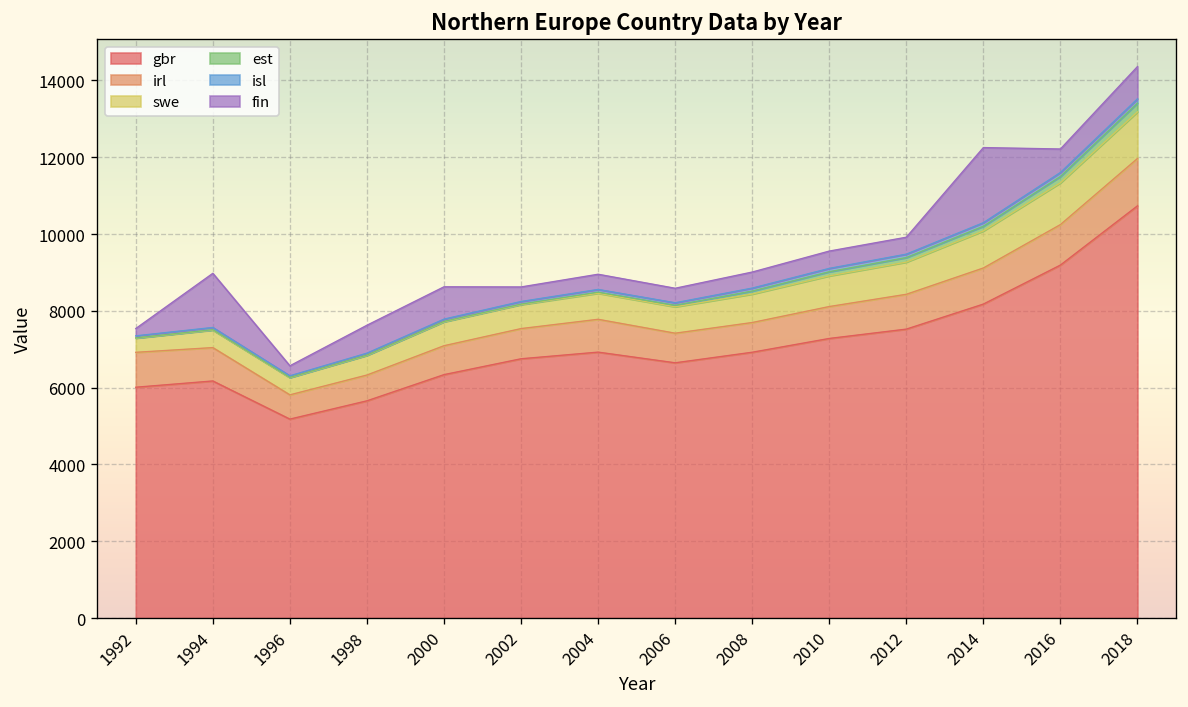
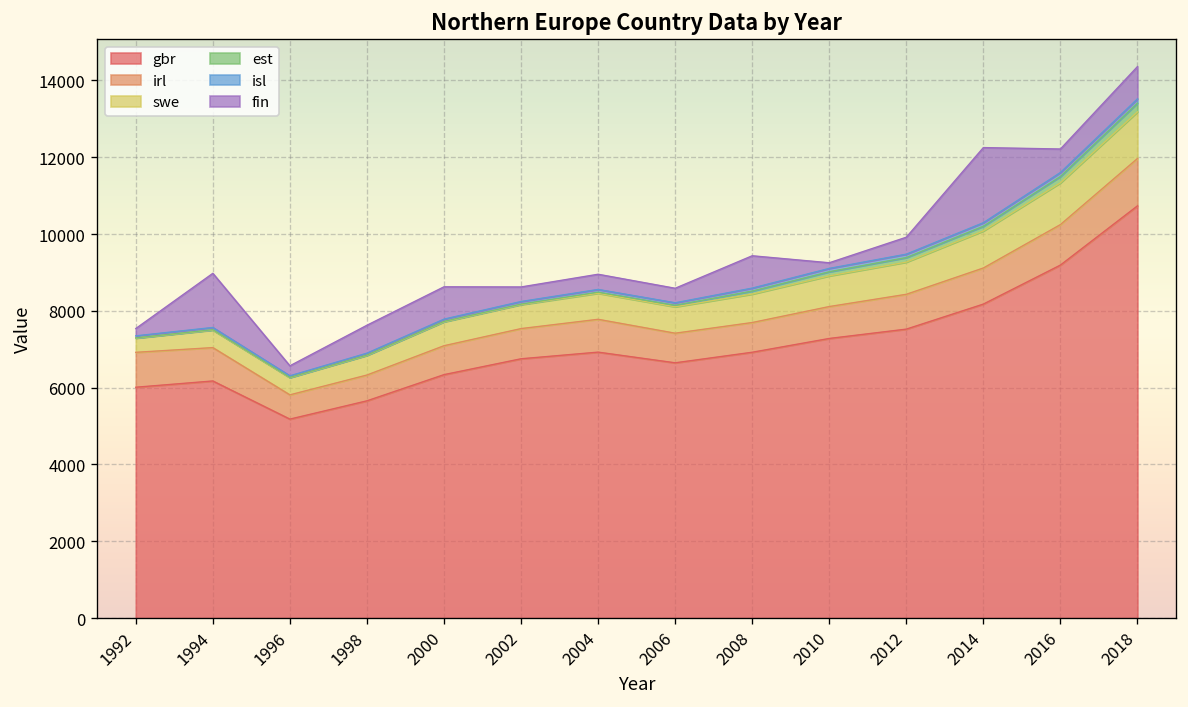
fin, 2008: 400 -> 800
fin, 2010: 500 -> 100
